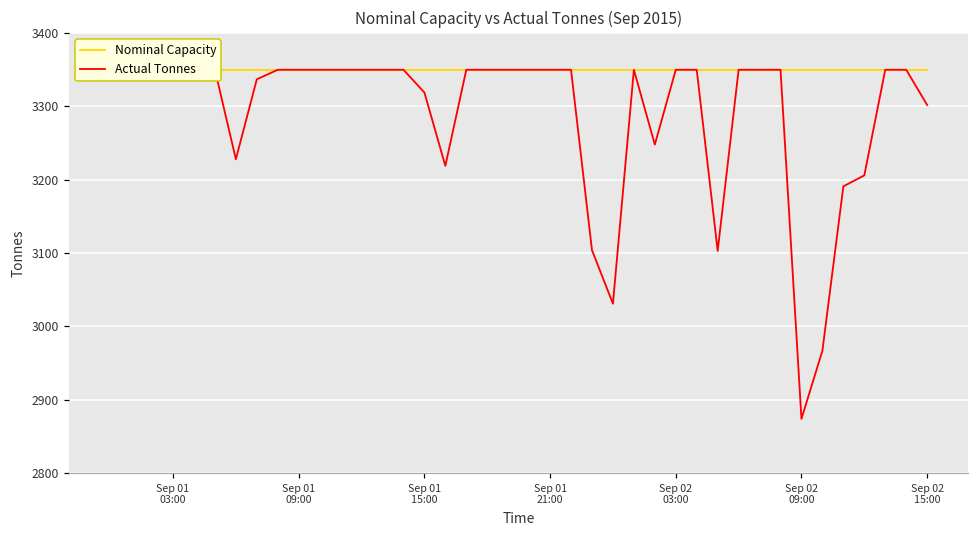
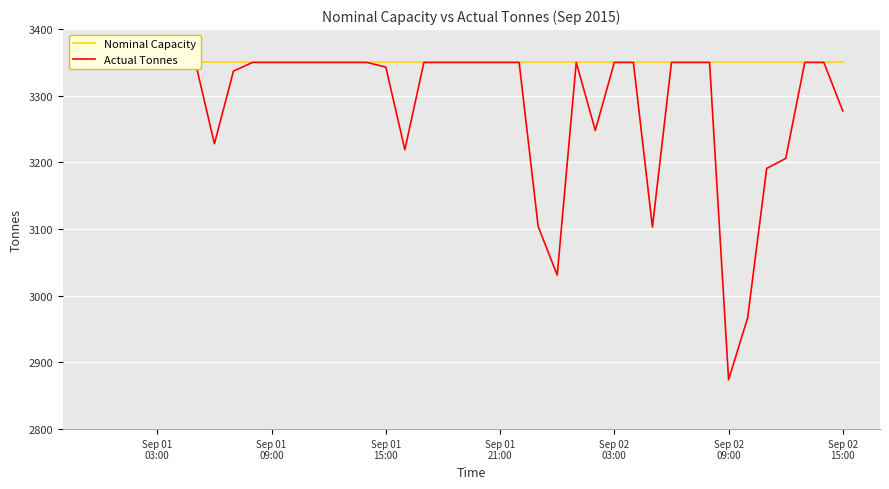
Actual Tonnes, Sep 01 15:00: 3320 -> 3340
Actual Tonnes, Sep 02 15:00: 3300 -> 3280
